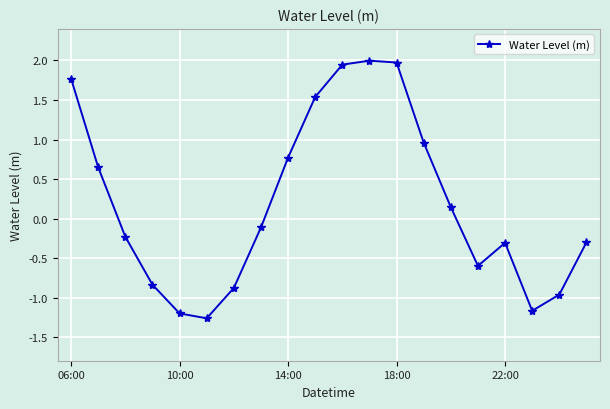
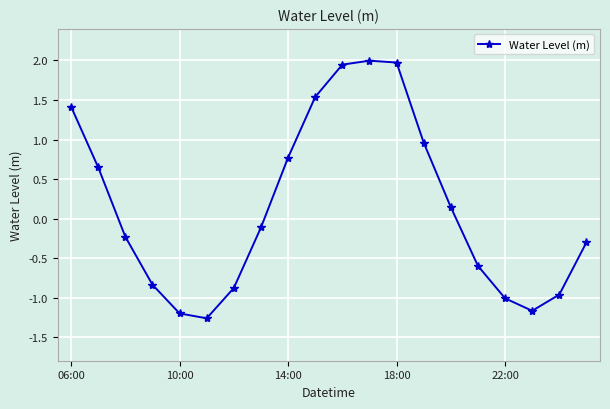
06:00: 1.8 -> 1.4
22:00: -0.3 -> -1.0
